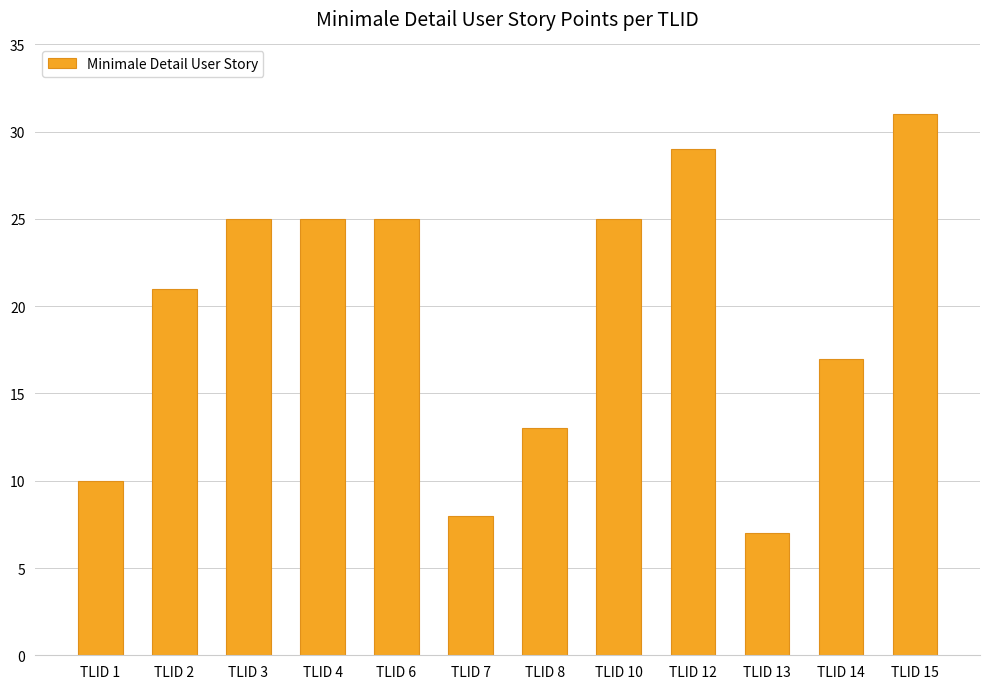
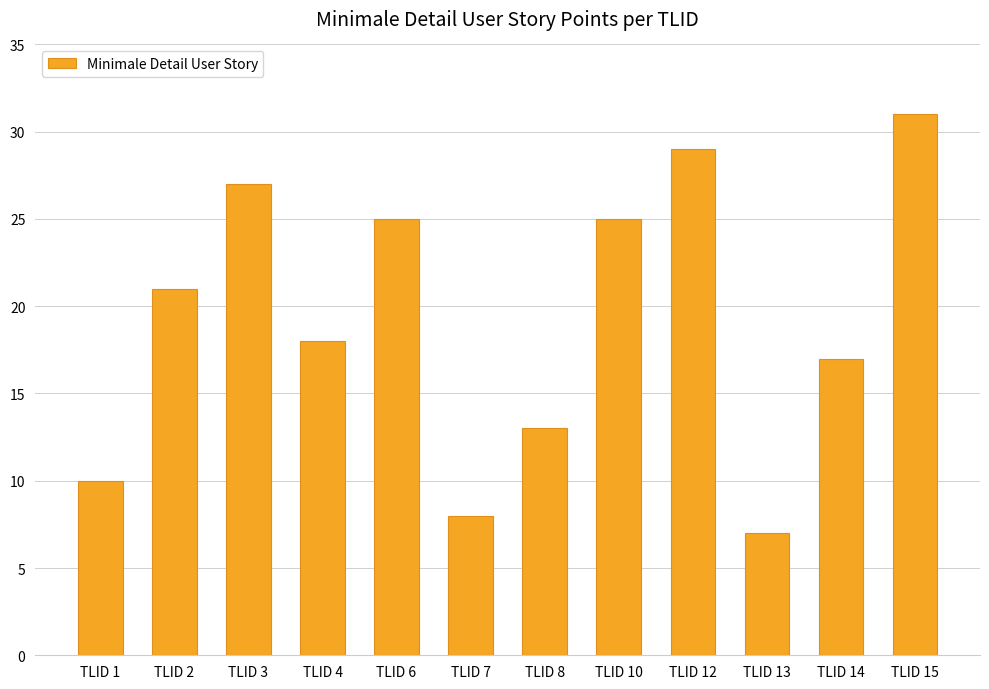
TLID 3: 25 -> 27
TLID 4: 25 -> 18
